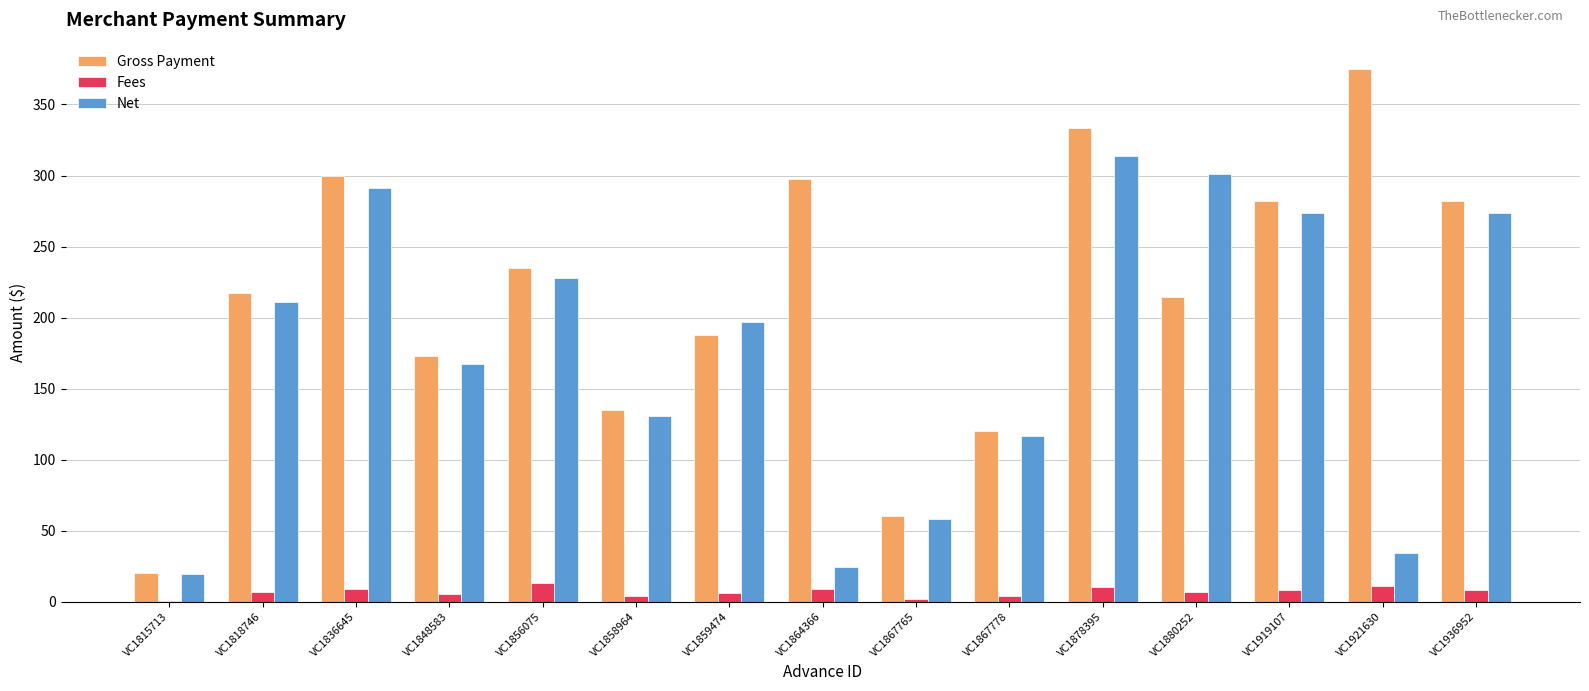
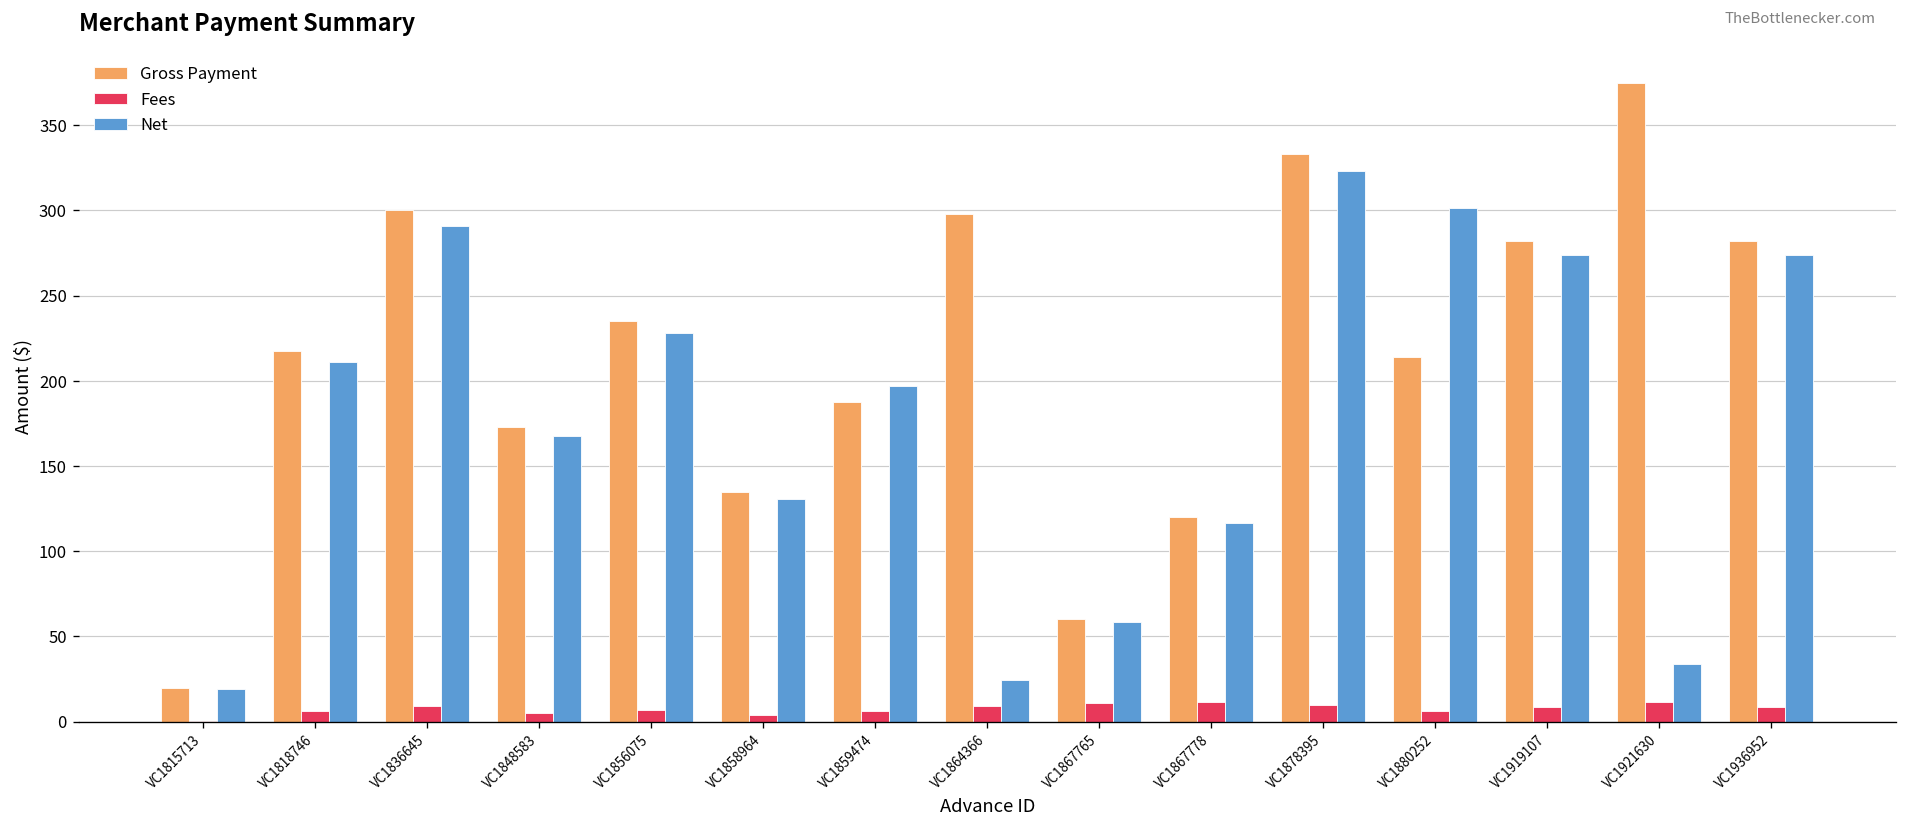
Fees, VC1856075: 13 -> 7
Fees, VC1867765: 2 -> 11
Fees, VC1867778: 4 -> 12
Net, VC1878395: 314 -> 323
